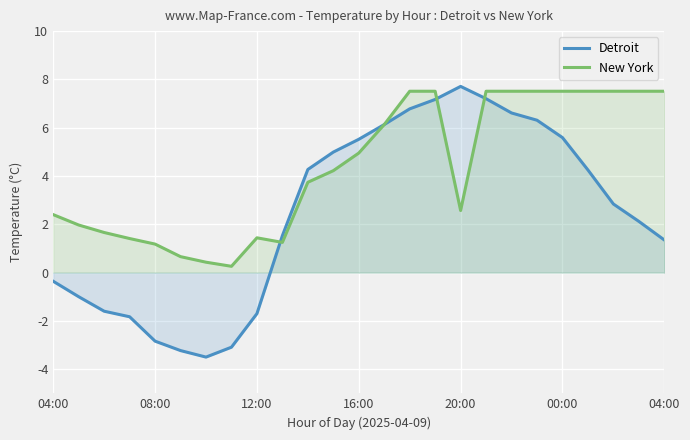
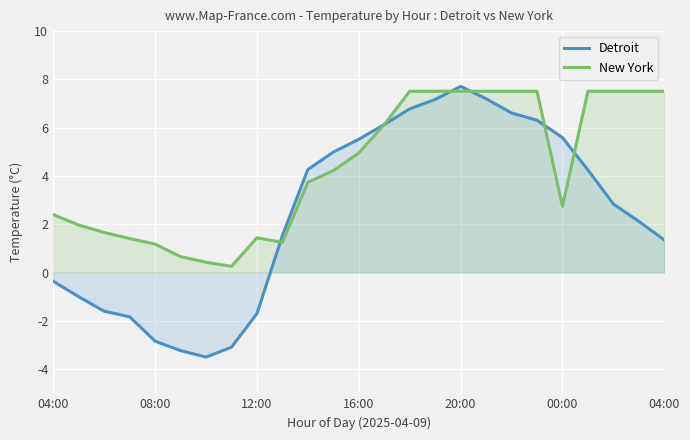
New York, 20:00: 2.6 -> 7.5
New York, 00:00: 7.5 -> 2.7
